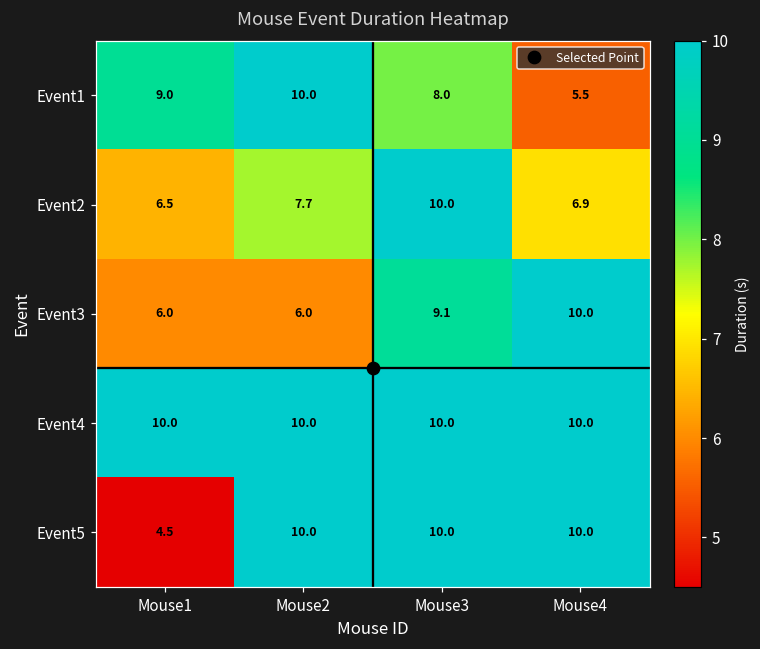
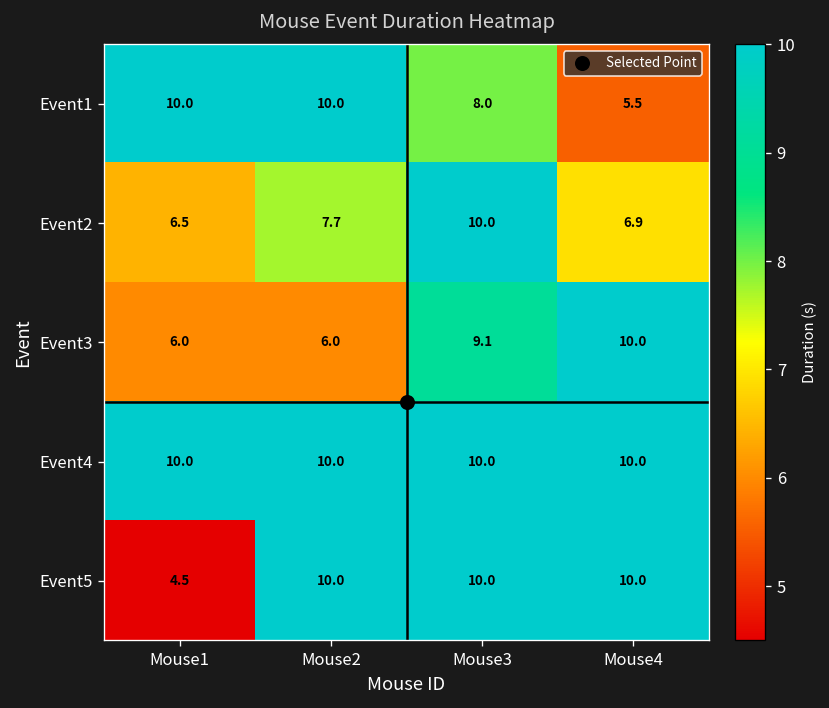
Event1, Mouse1: 9.0 -> 10.0
